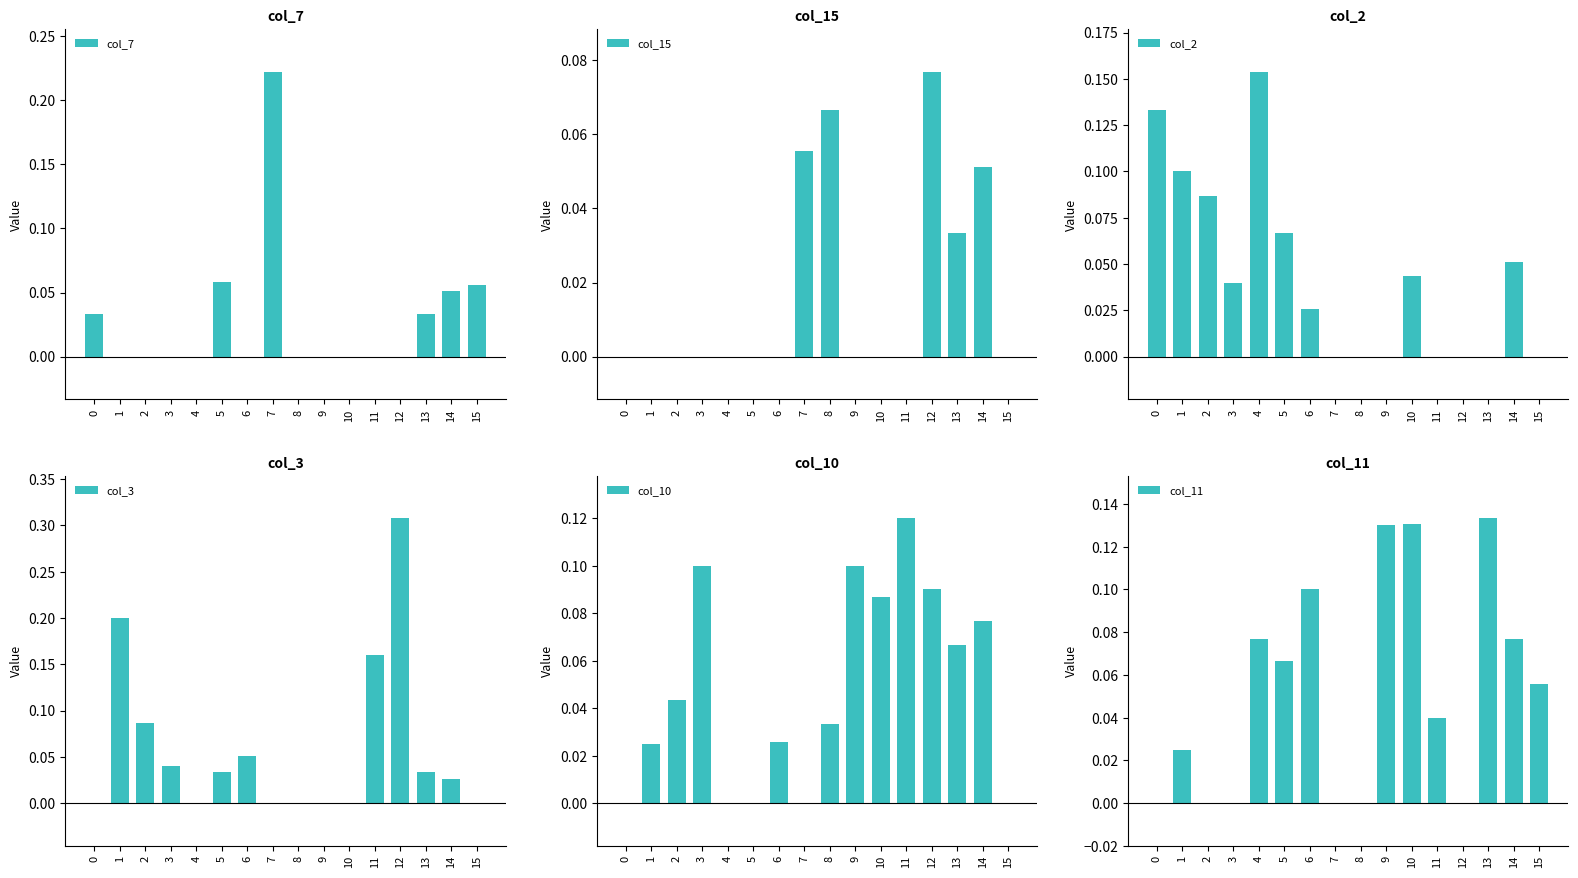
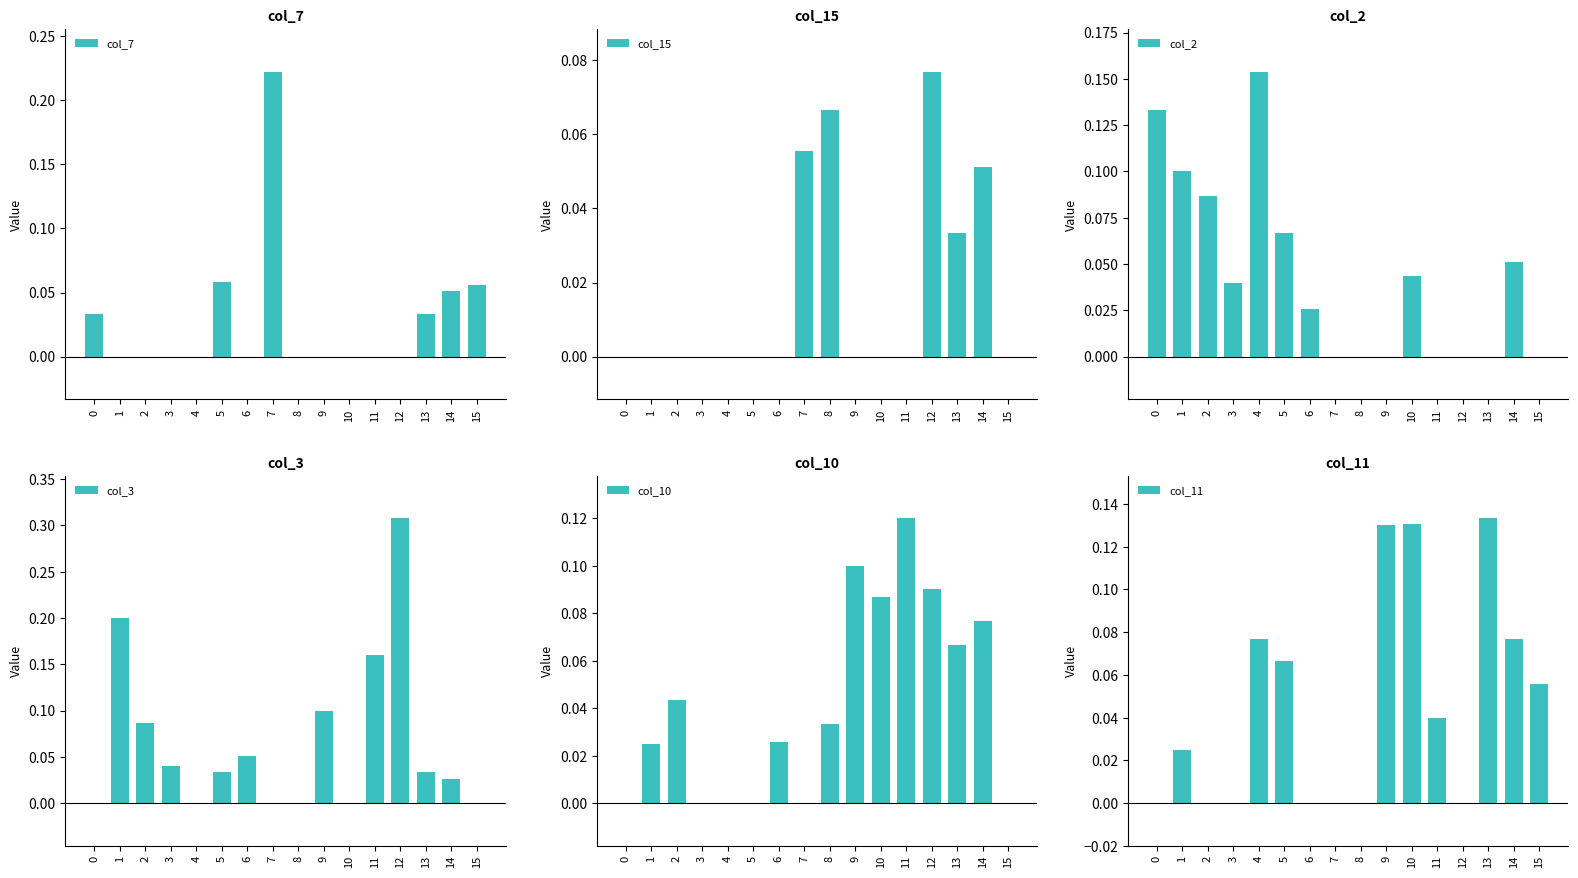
col_3, 9: 0.0 -> 0.1
col_10, 3: 0.1 -> 0.0
col_11, 6: 0.1 -> 0.0
